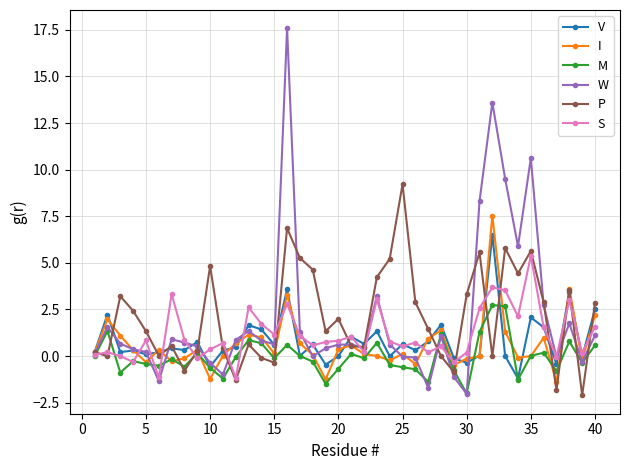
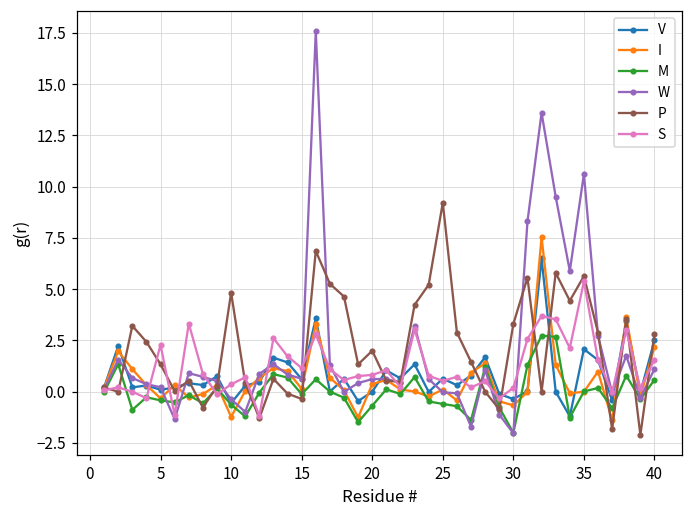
S, 5: 0.8 -> 2.3
I, 30: -0.1 -> -0.7
